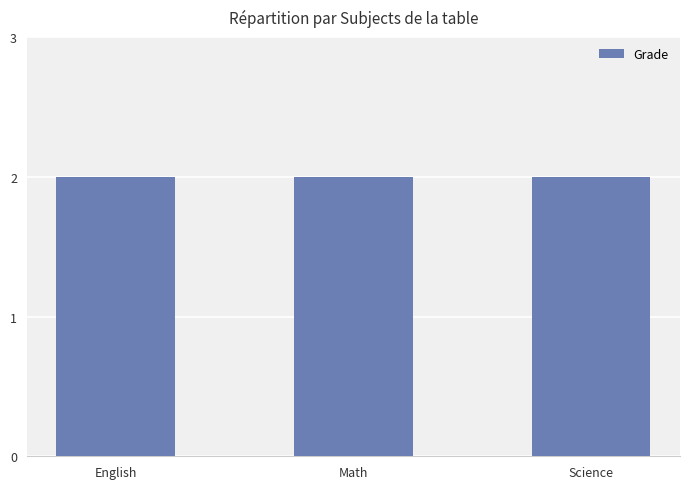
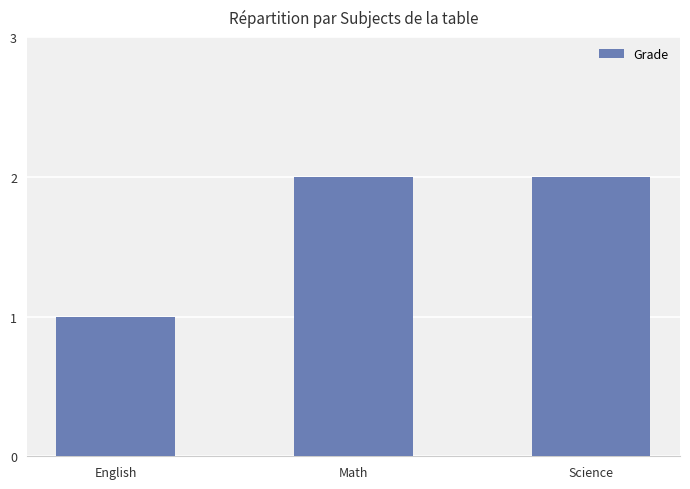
English: 2 -> 1
